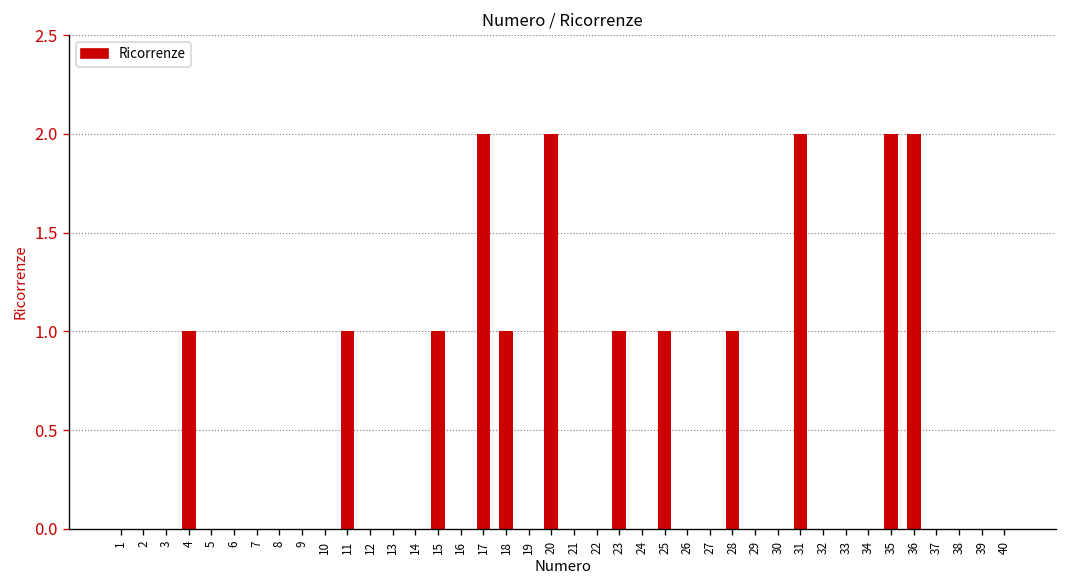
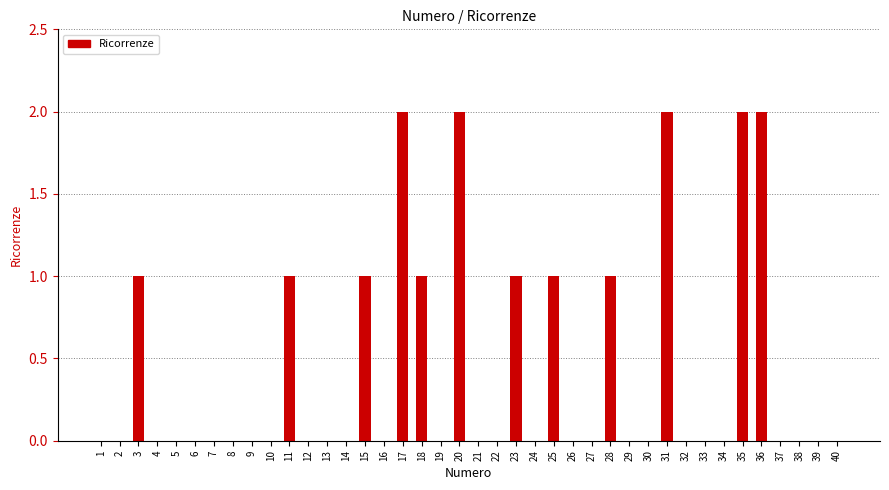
3: 0 -> 1
4: 1 -> 0
